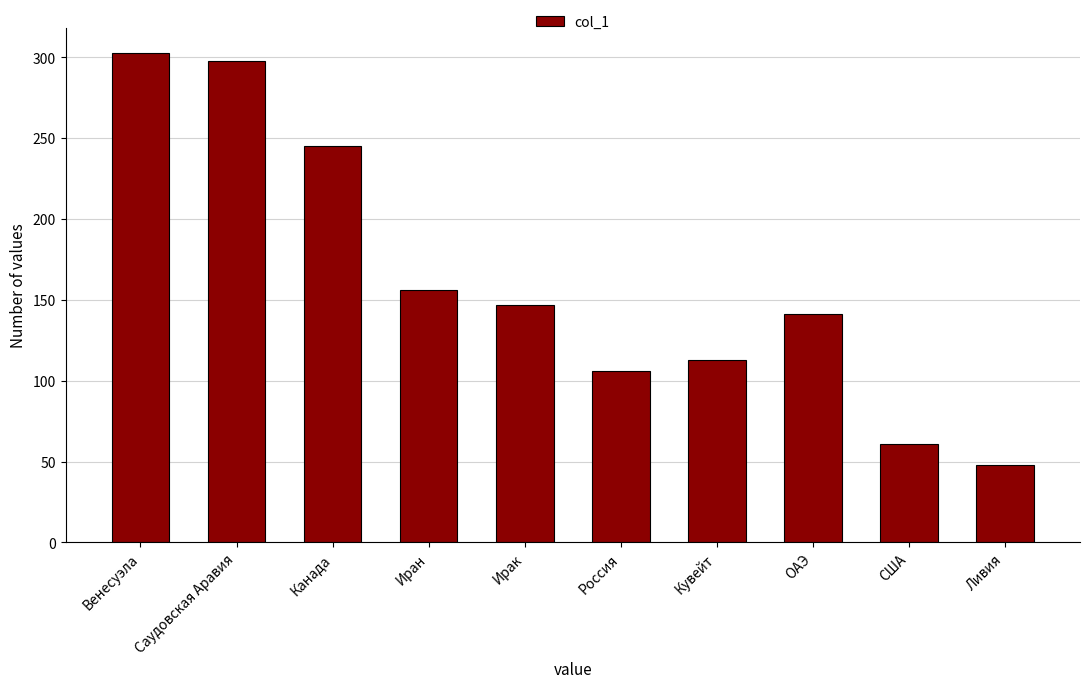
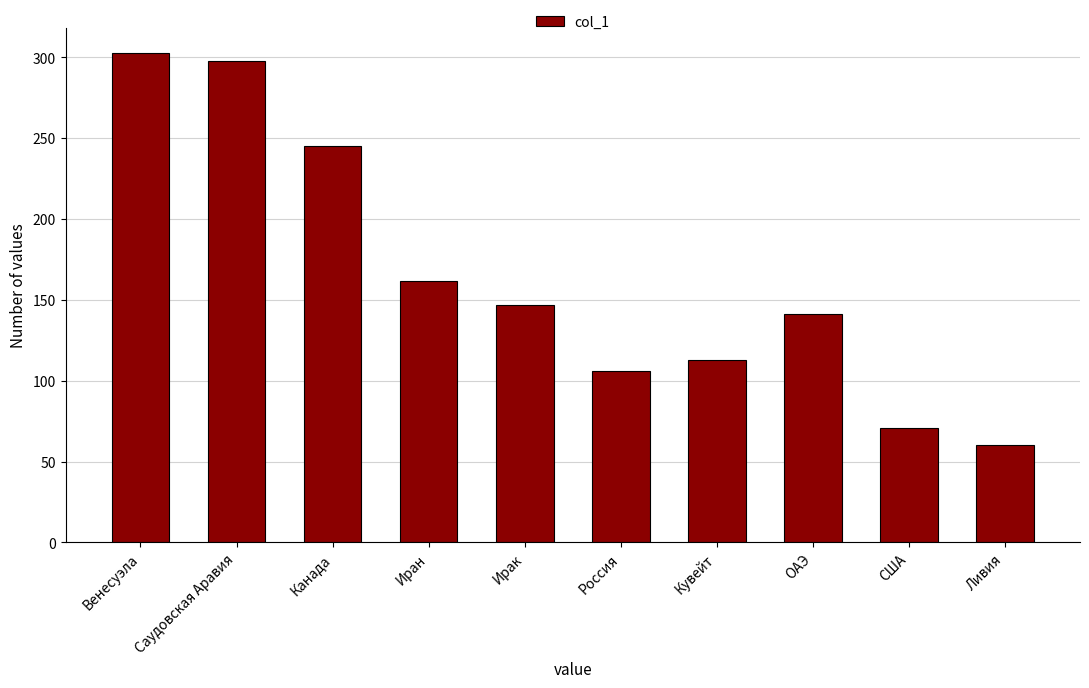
Иран: 156 -> 162
США: 61 -> 71
Ливия: 48 -> 60
